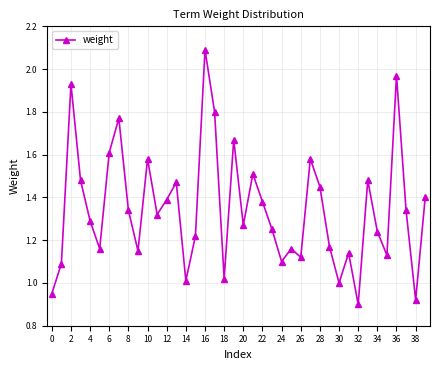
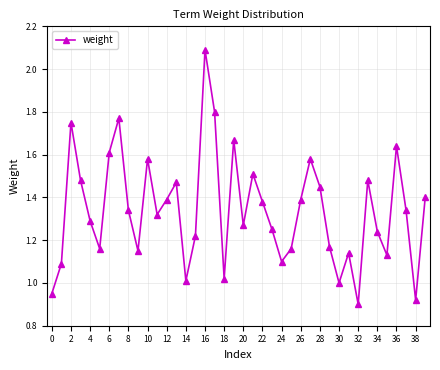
2: 1.93 -> 1.75
26: 1.12 -> 1.39
36: 1.97 -> 1.64
